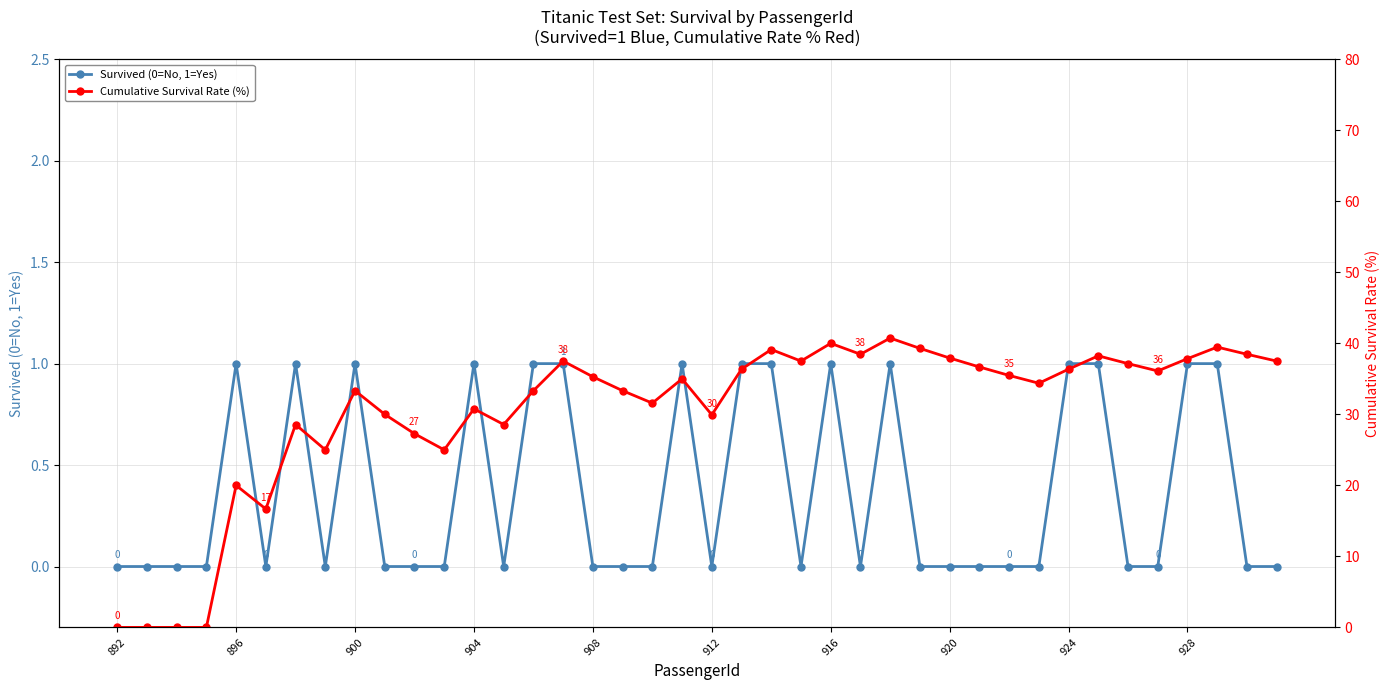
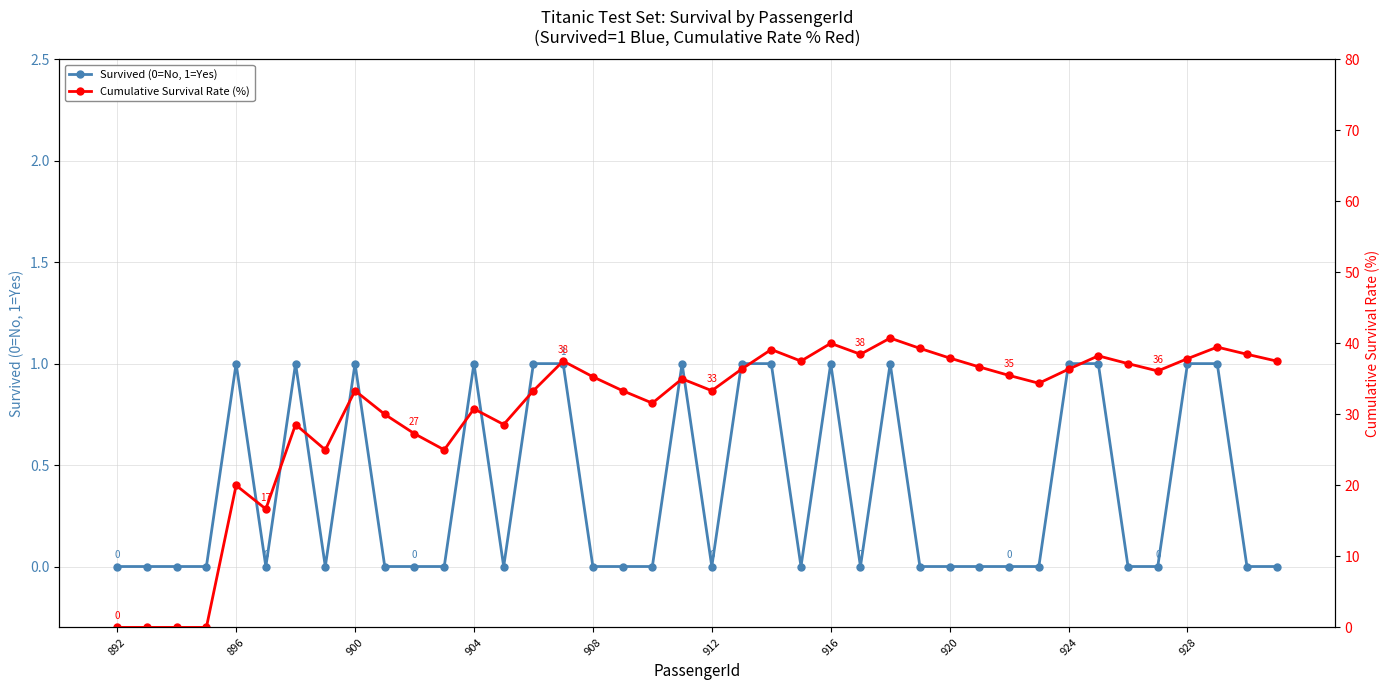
Cumulative Survival Rate (%), 912: 30 -> 33
